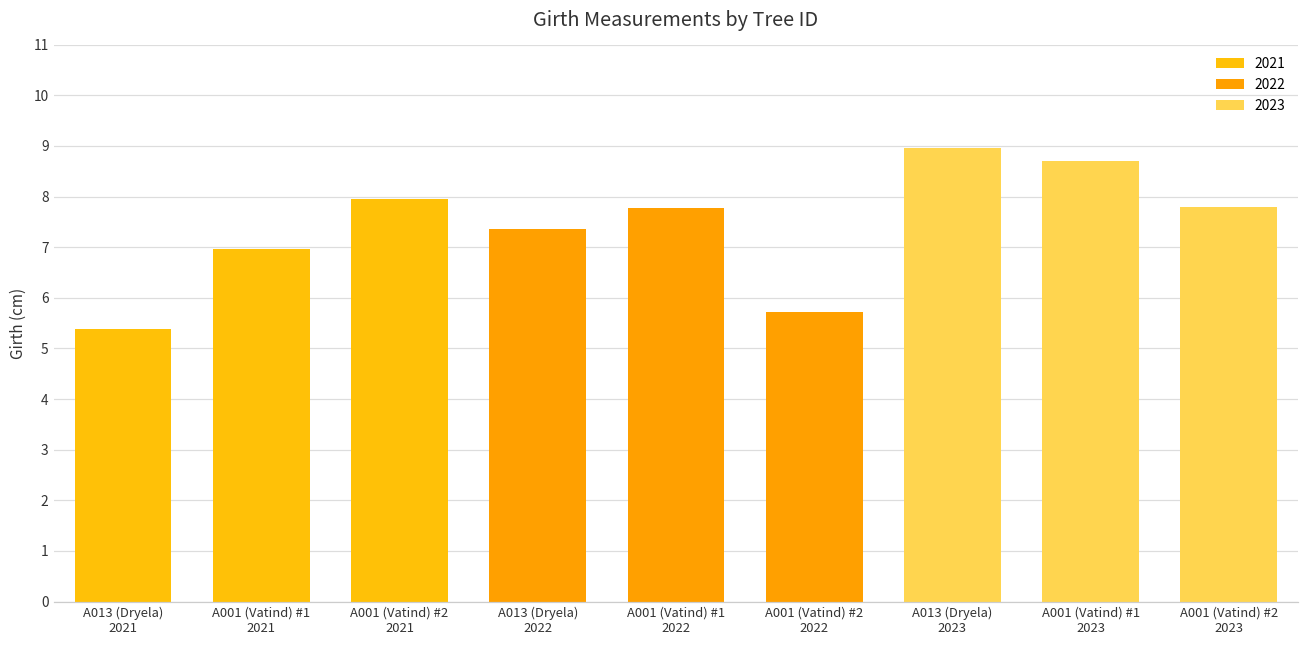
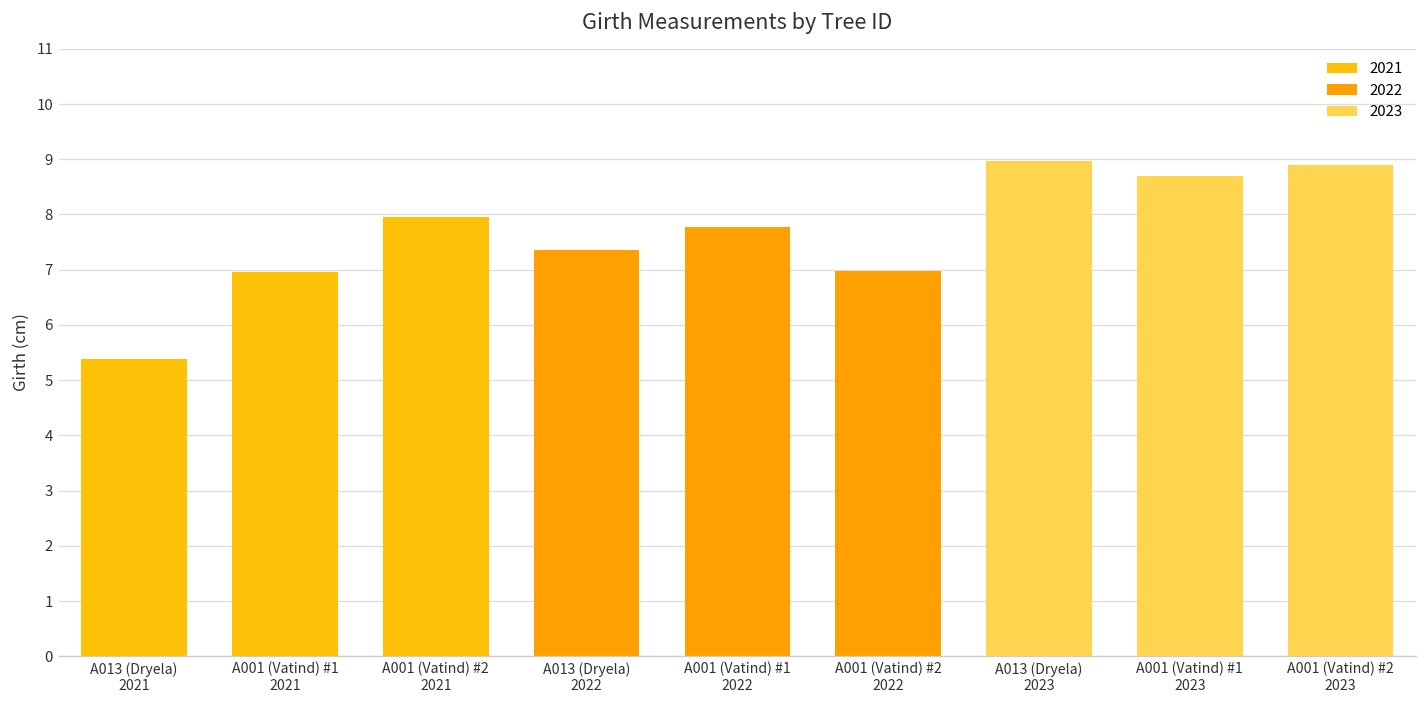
A001 (Vatind) #2 2022: 5.7 -> 7.0
A001 (Vatind) #2 2023: 7.8 -> 8.9
